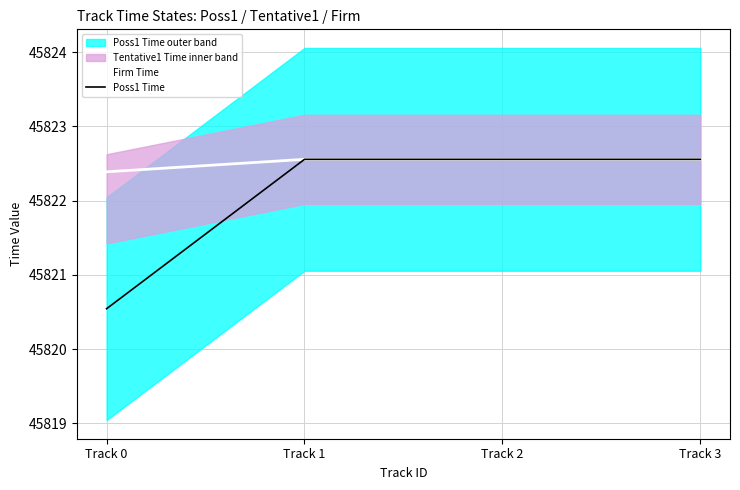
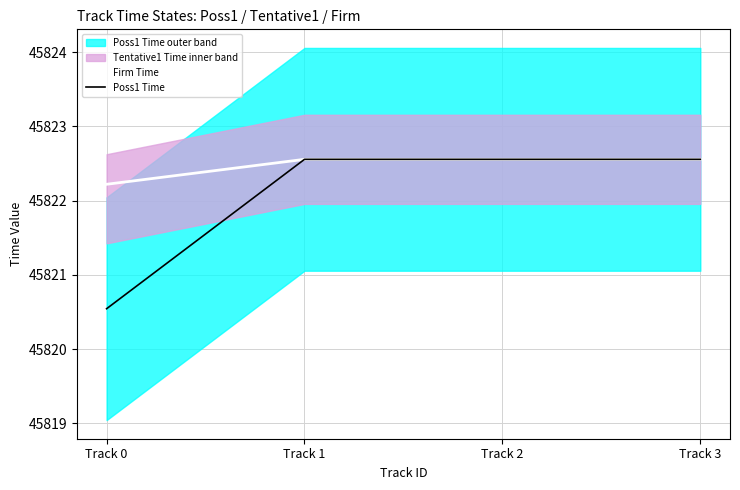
Firm Time, Track 0: 45822.4 -> 45822.2
